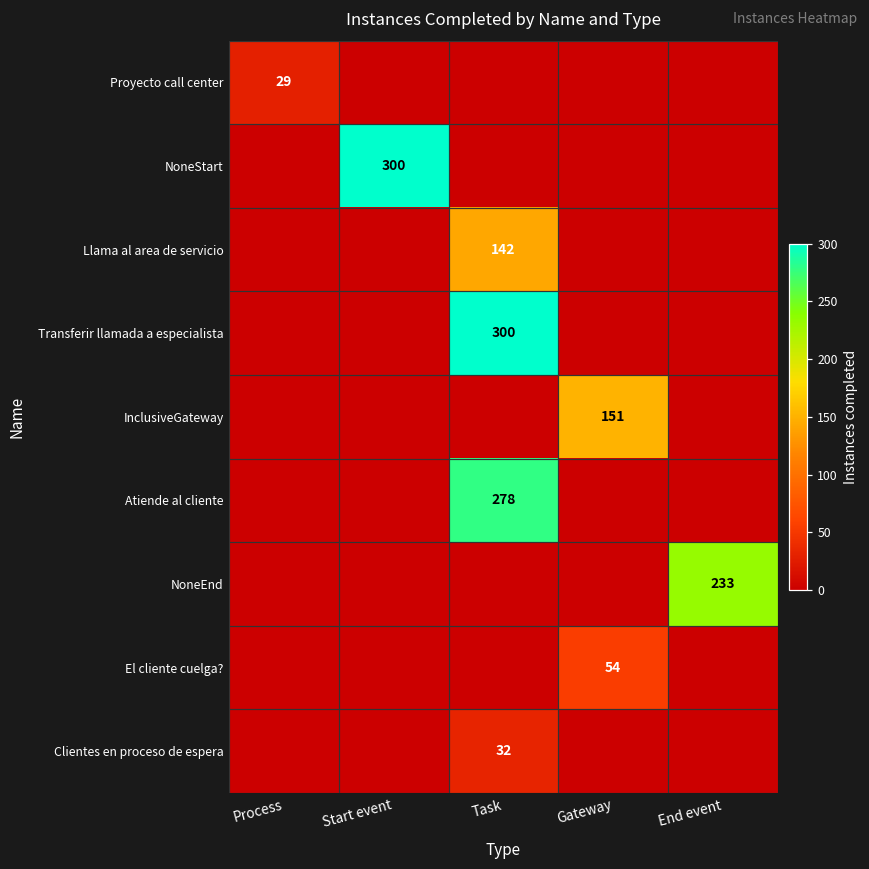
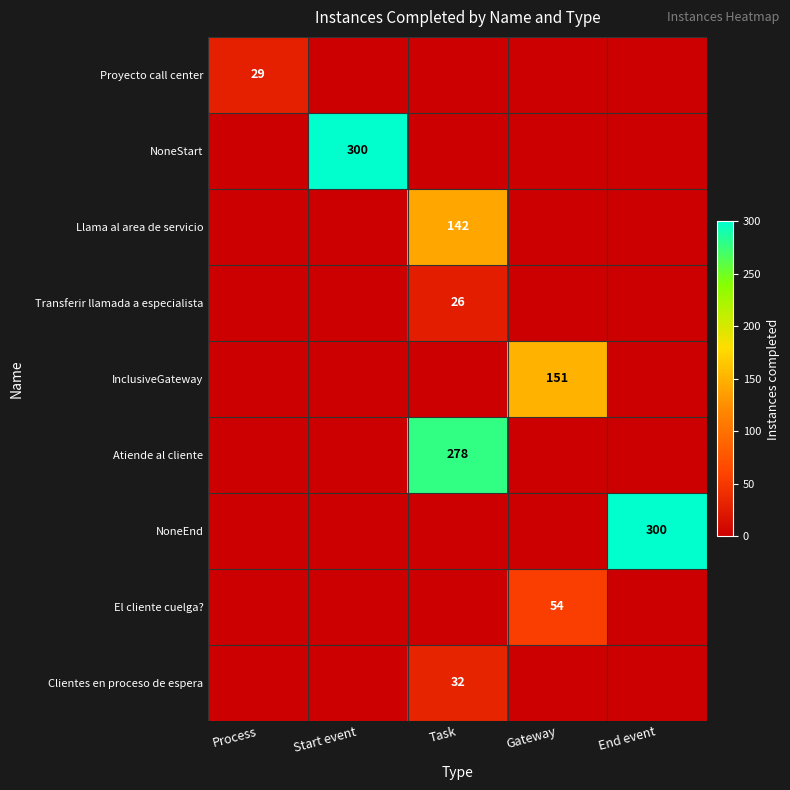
Transferir llamada a especialista, Task: 300 -> 26
NoneEnd, End event: 233 -> 300
